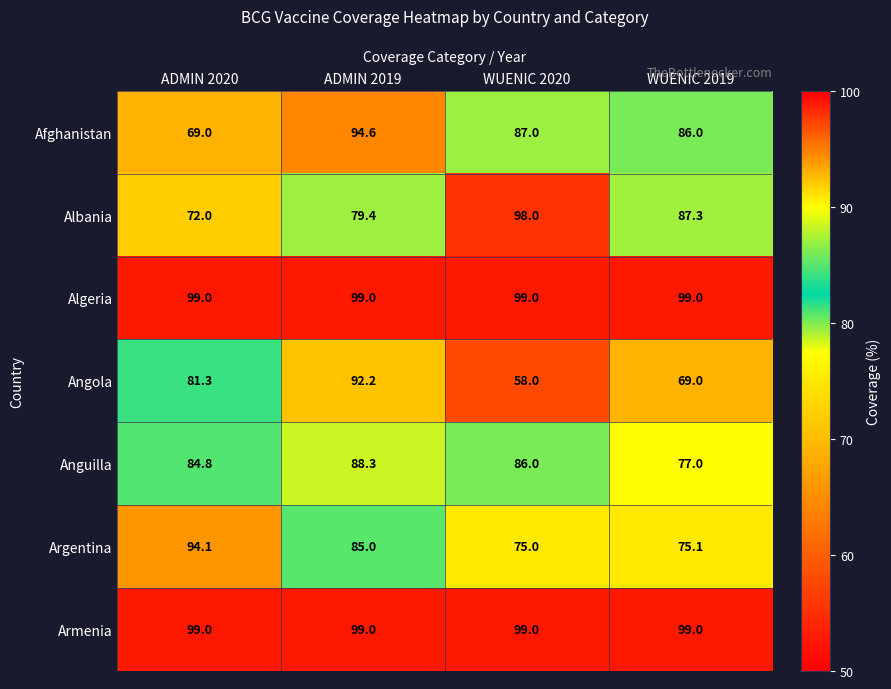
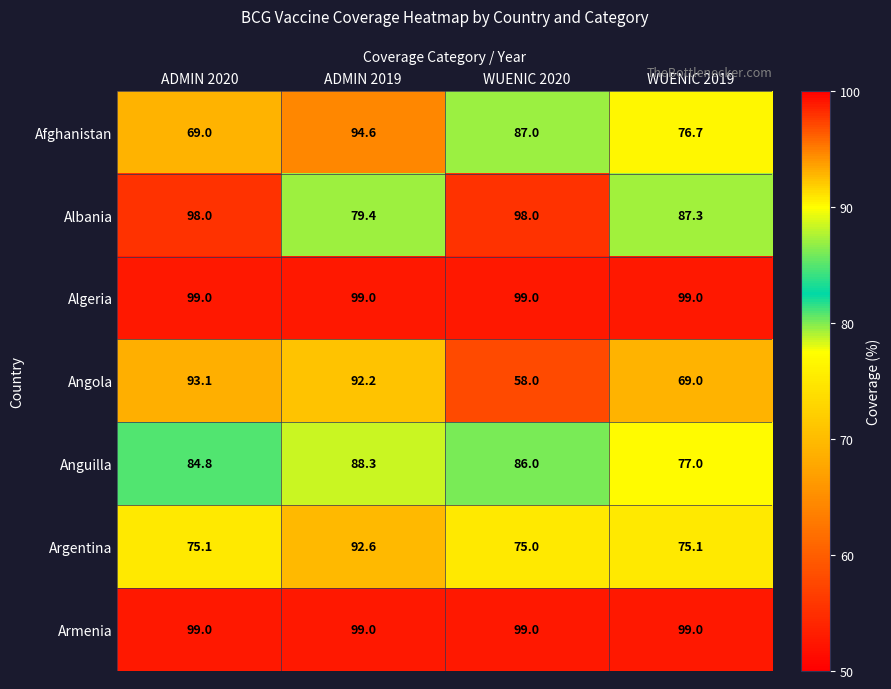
Afghanistan, WUENIC 2019: 86.0 -> 76.7
Albania, ADMIN 2020: 72.0 -> 98.0
Angola, ADMIN 2020: 81.3 -> 93.1
Argentina, ADMIN 2020: 94.1 -> 75.1
Argentina, ADMIN 2019: 85.0 -> 92.6
